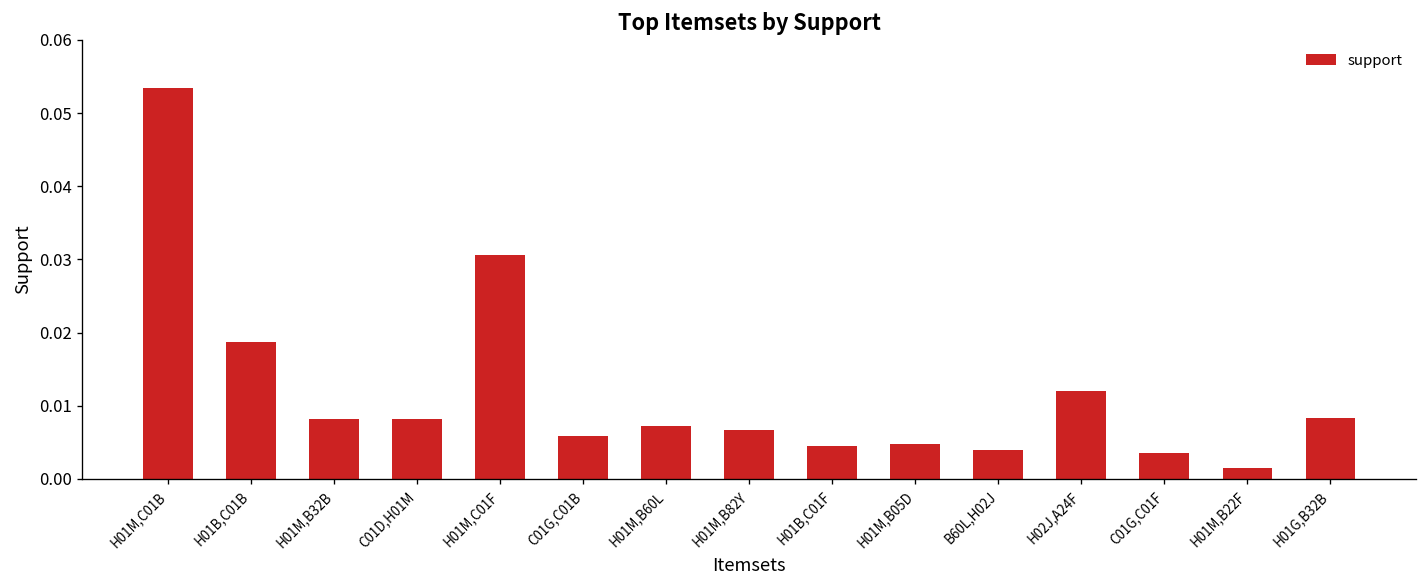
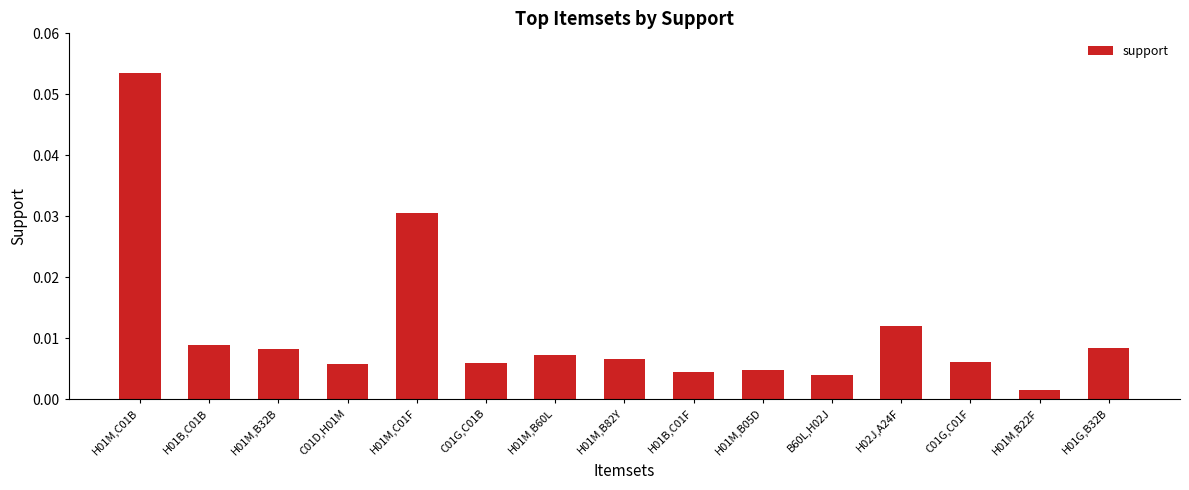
H01B,C01B: 0.019 -> 0.009
C01D,H01M: 0.008 -> 0.006
C01G,C01F: 0.004 -> 0.006
